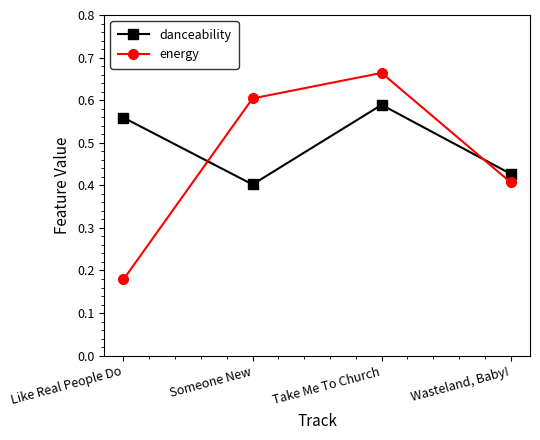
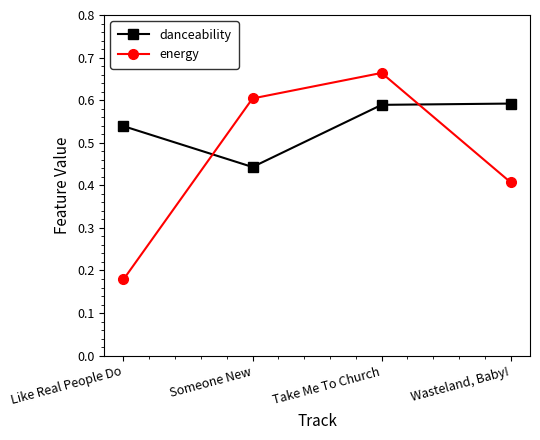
danceability, Like Real People Do: 0.56 -> 0.54
danceability, Someone New: 0.40 -> 0.44
danceability, Wasteland, Baby!: 0.43 -> 0.59
